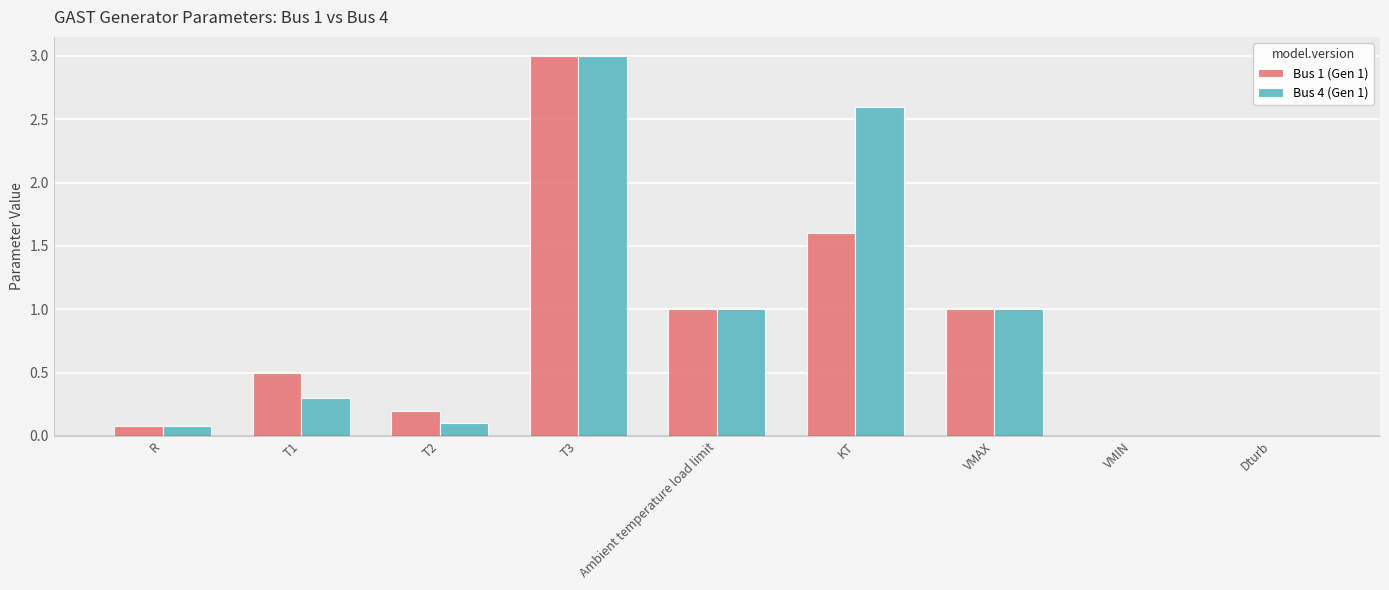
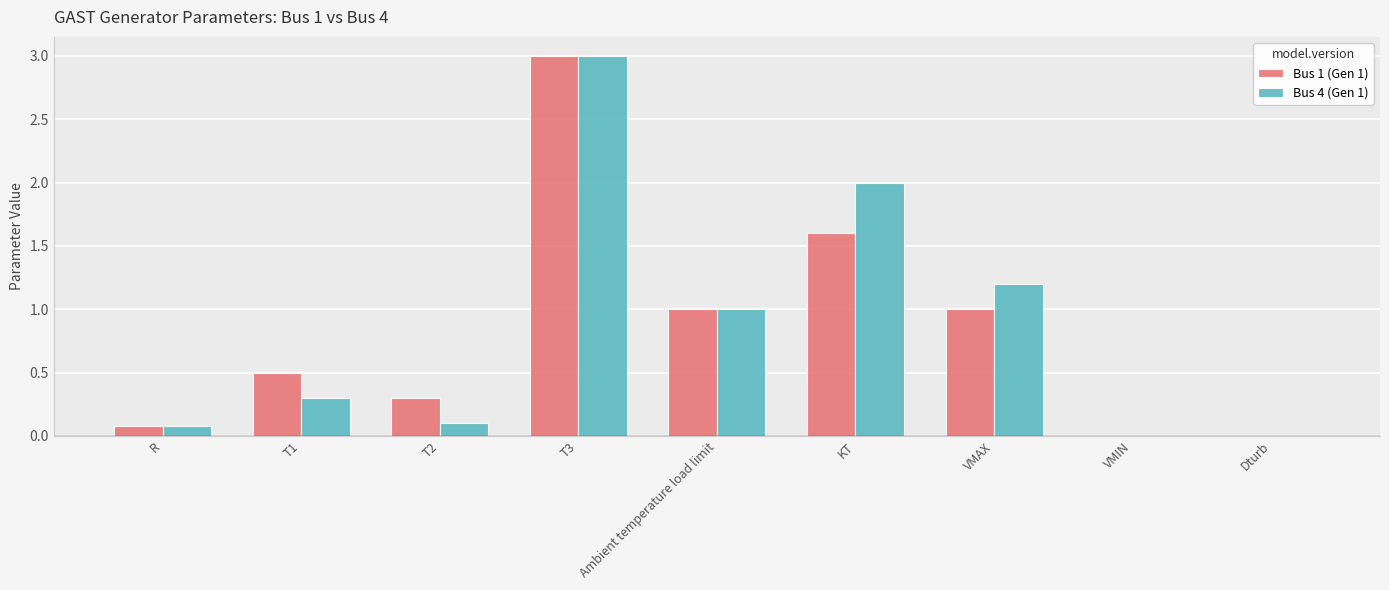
Bus 1 (Gen 1), T2: 0.2 -> 0.3
Bus 4 (Gen 1), KT: 2.6 -> 2.0
Bus 4 (Gen 1), VMAX: 1.0 -> 1.2
